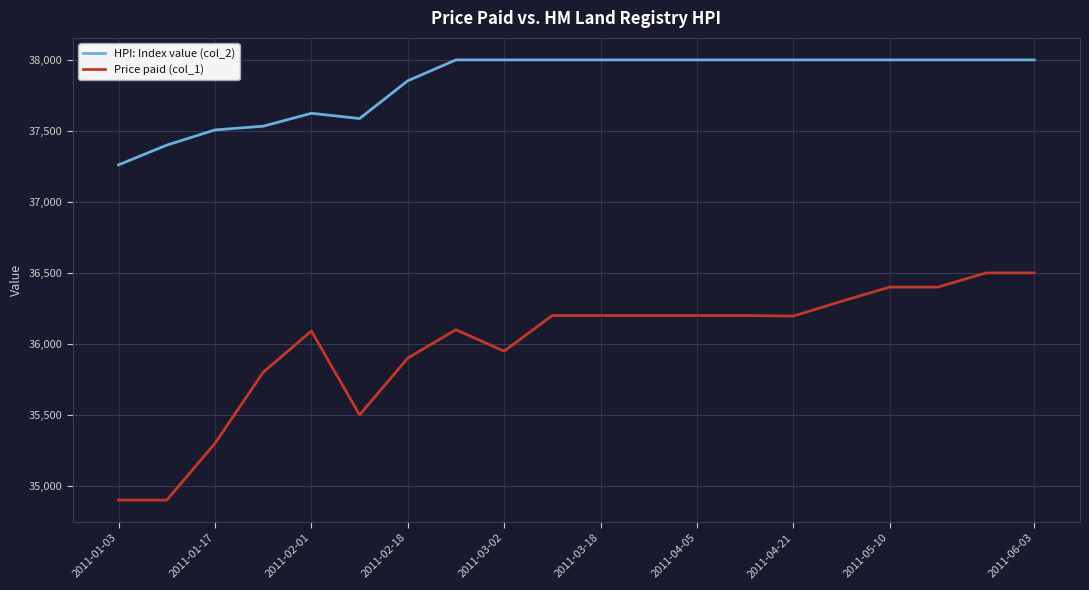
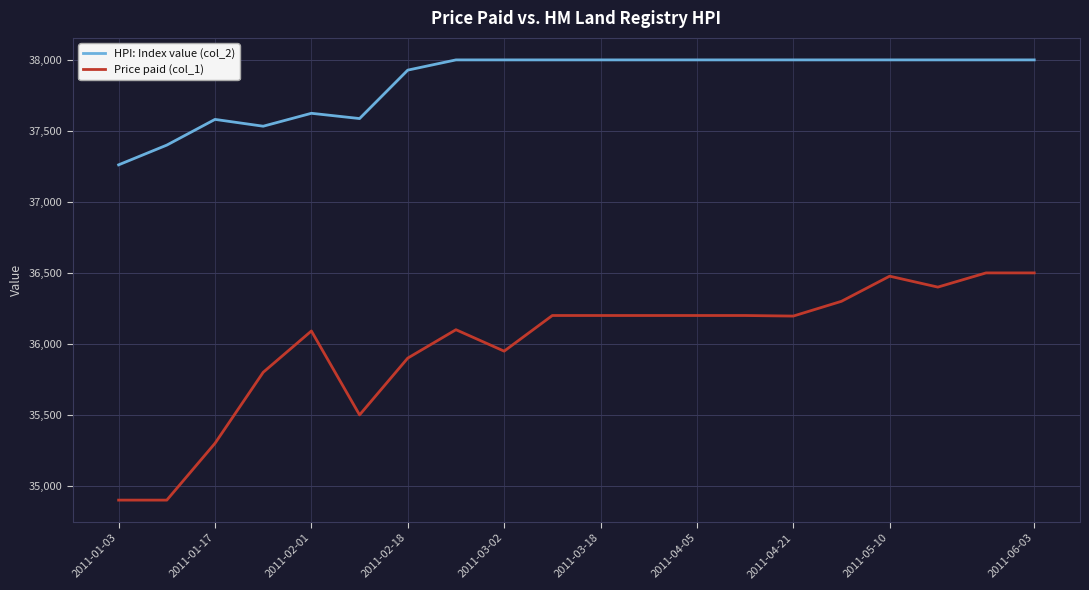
HPI: Index value (col_2), 2011-01-17: 37,510 -> 37,580
HPI: Index value (col_2), 2011-02-18: 37,850 -> 37,930
Price paid (col_1), 2011-05-10: 36,400 -> 36,480
